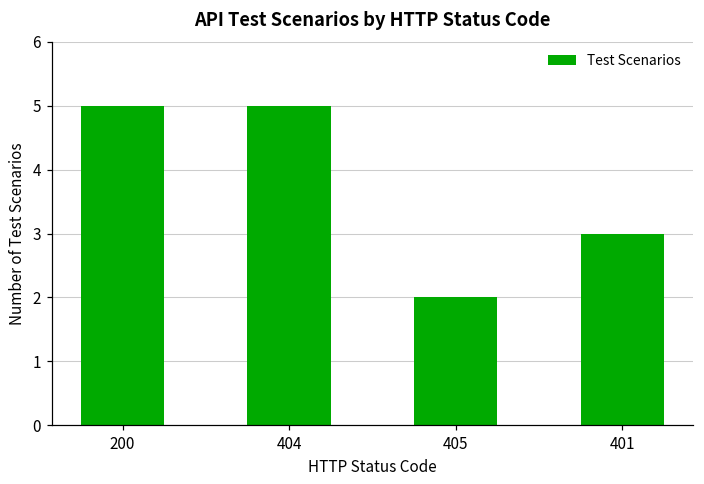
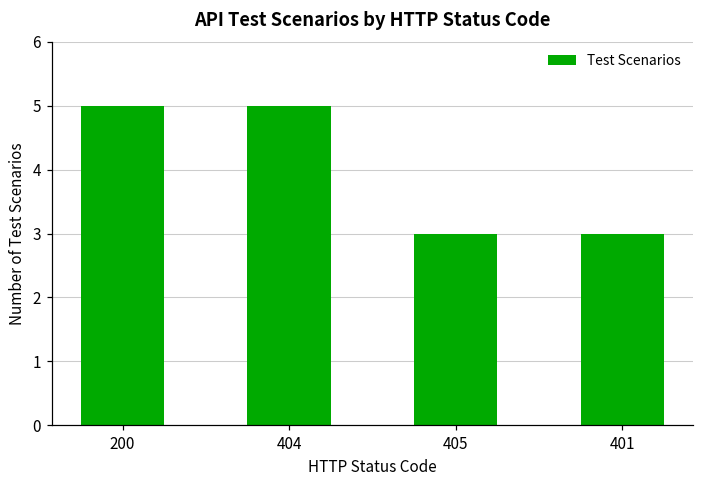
405: 2 -> 3
